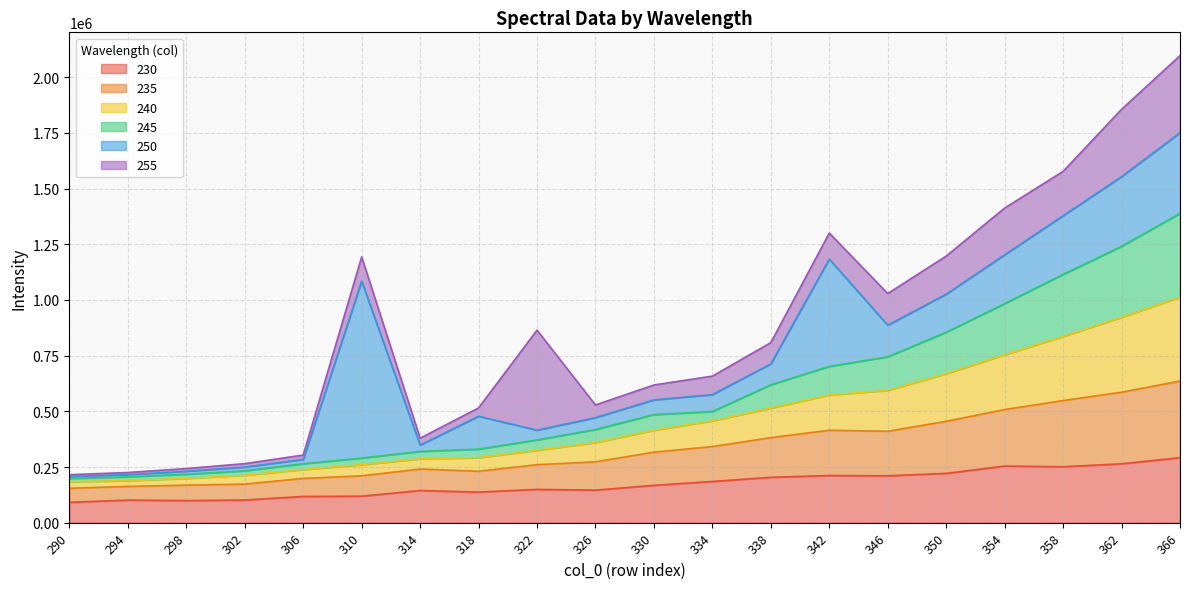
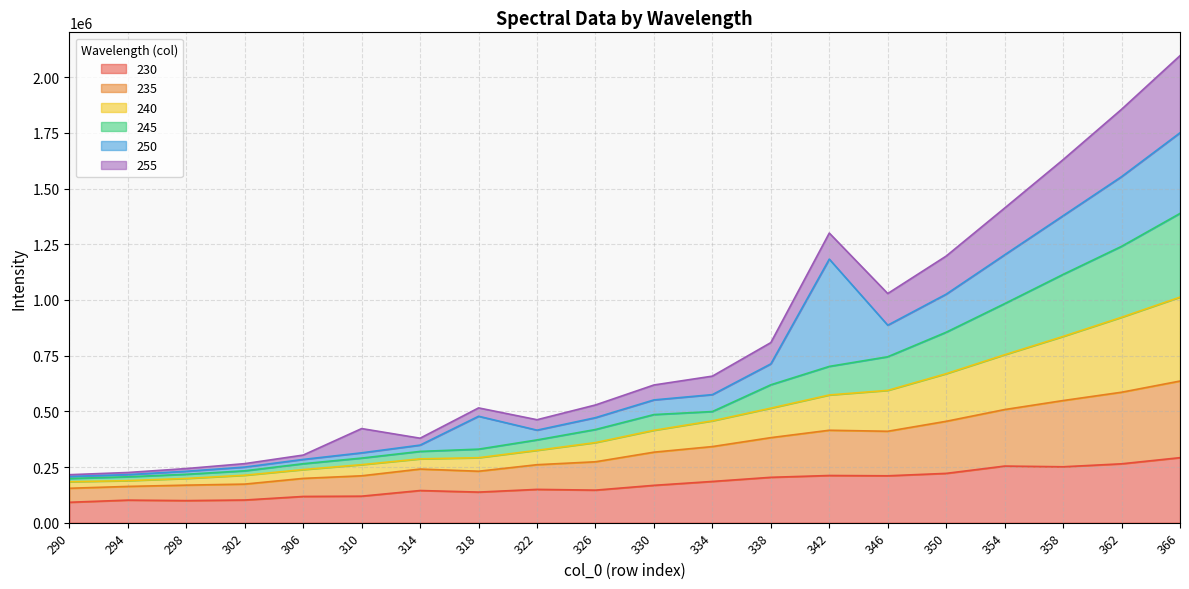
250, 310: 790000 -> 20000
255, 322: 450000 -> 50000
255, 358: 200000 -> 250000
